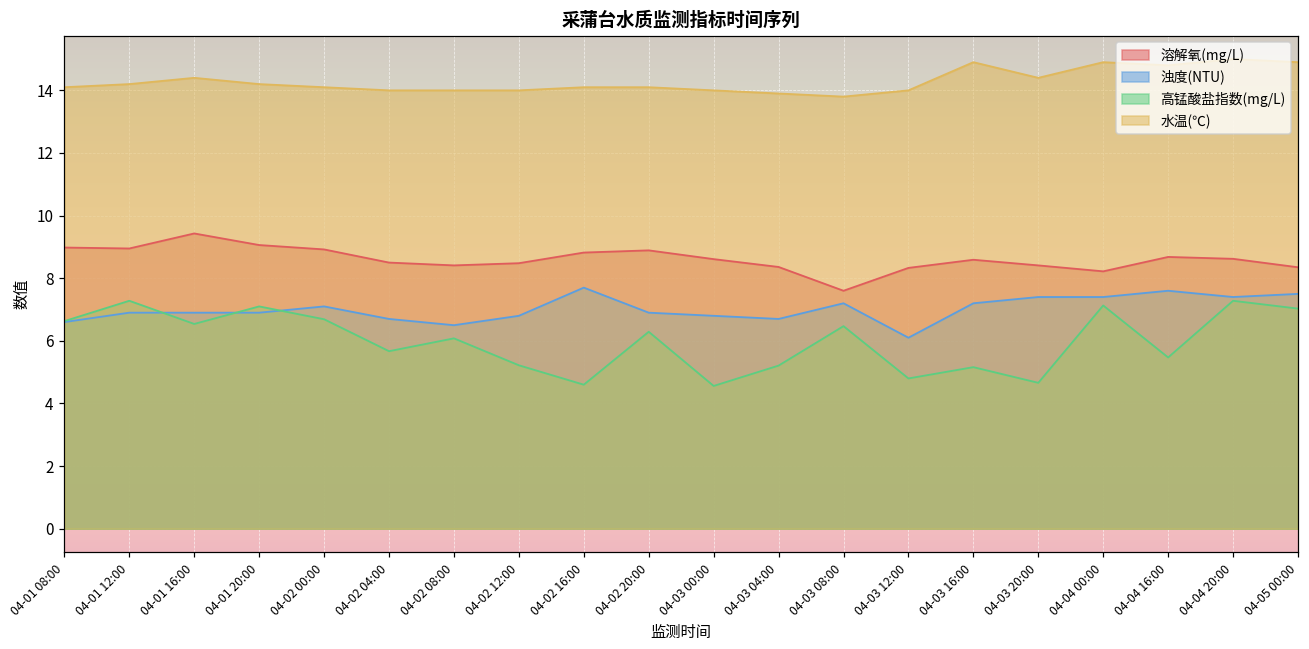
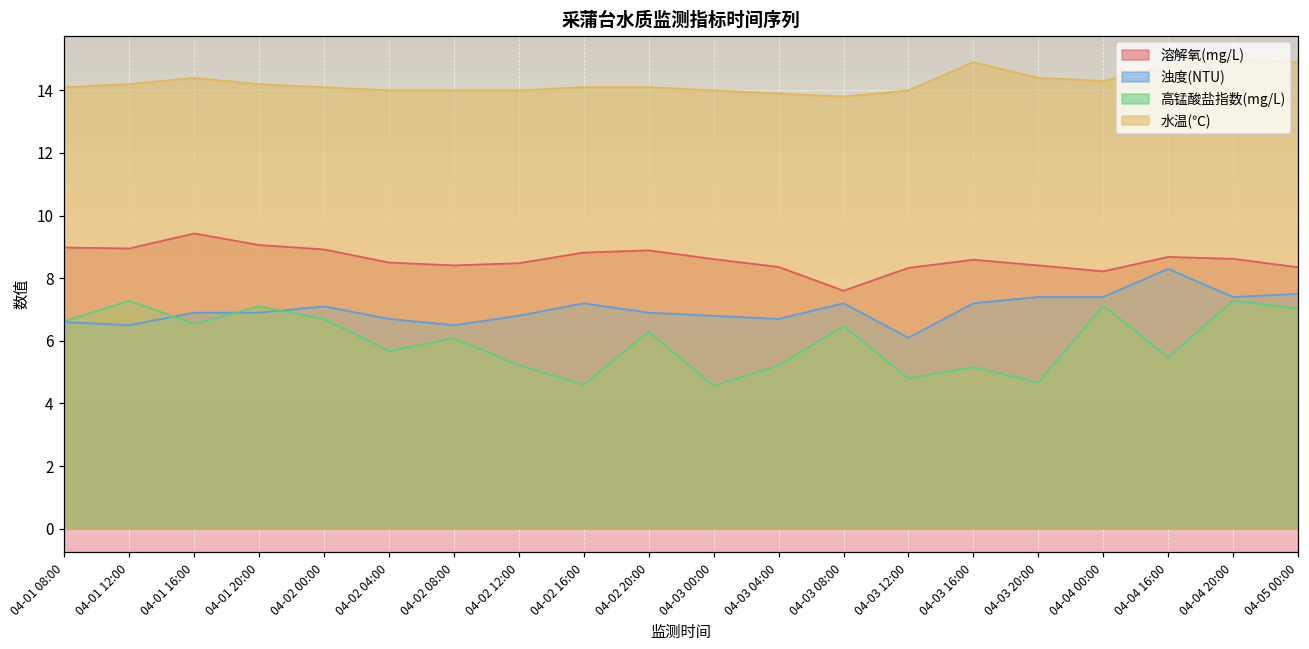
浊度(NTU), 04-01 12:00: 6.9 -> 6.5
浊度(NTU), 04-02 16:00: 7.7 -> 7.2
水温(℃), 04-04 00:00: 14.9 -> 14.3
浊度(NTU), 04-04 16:00: 7.6 -> 8.3
